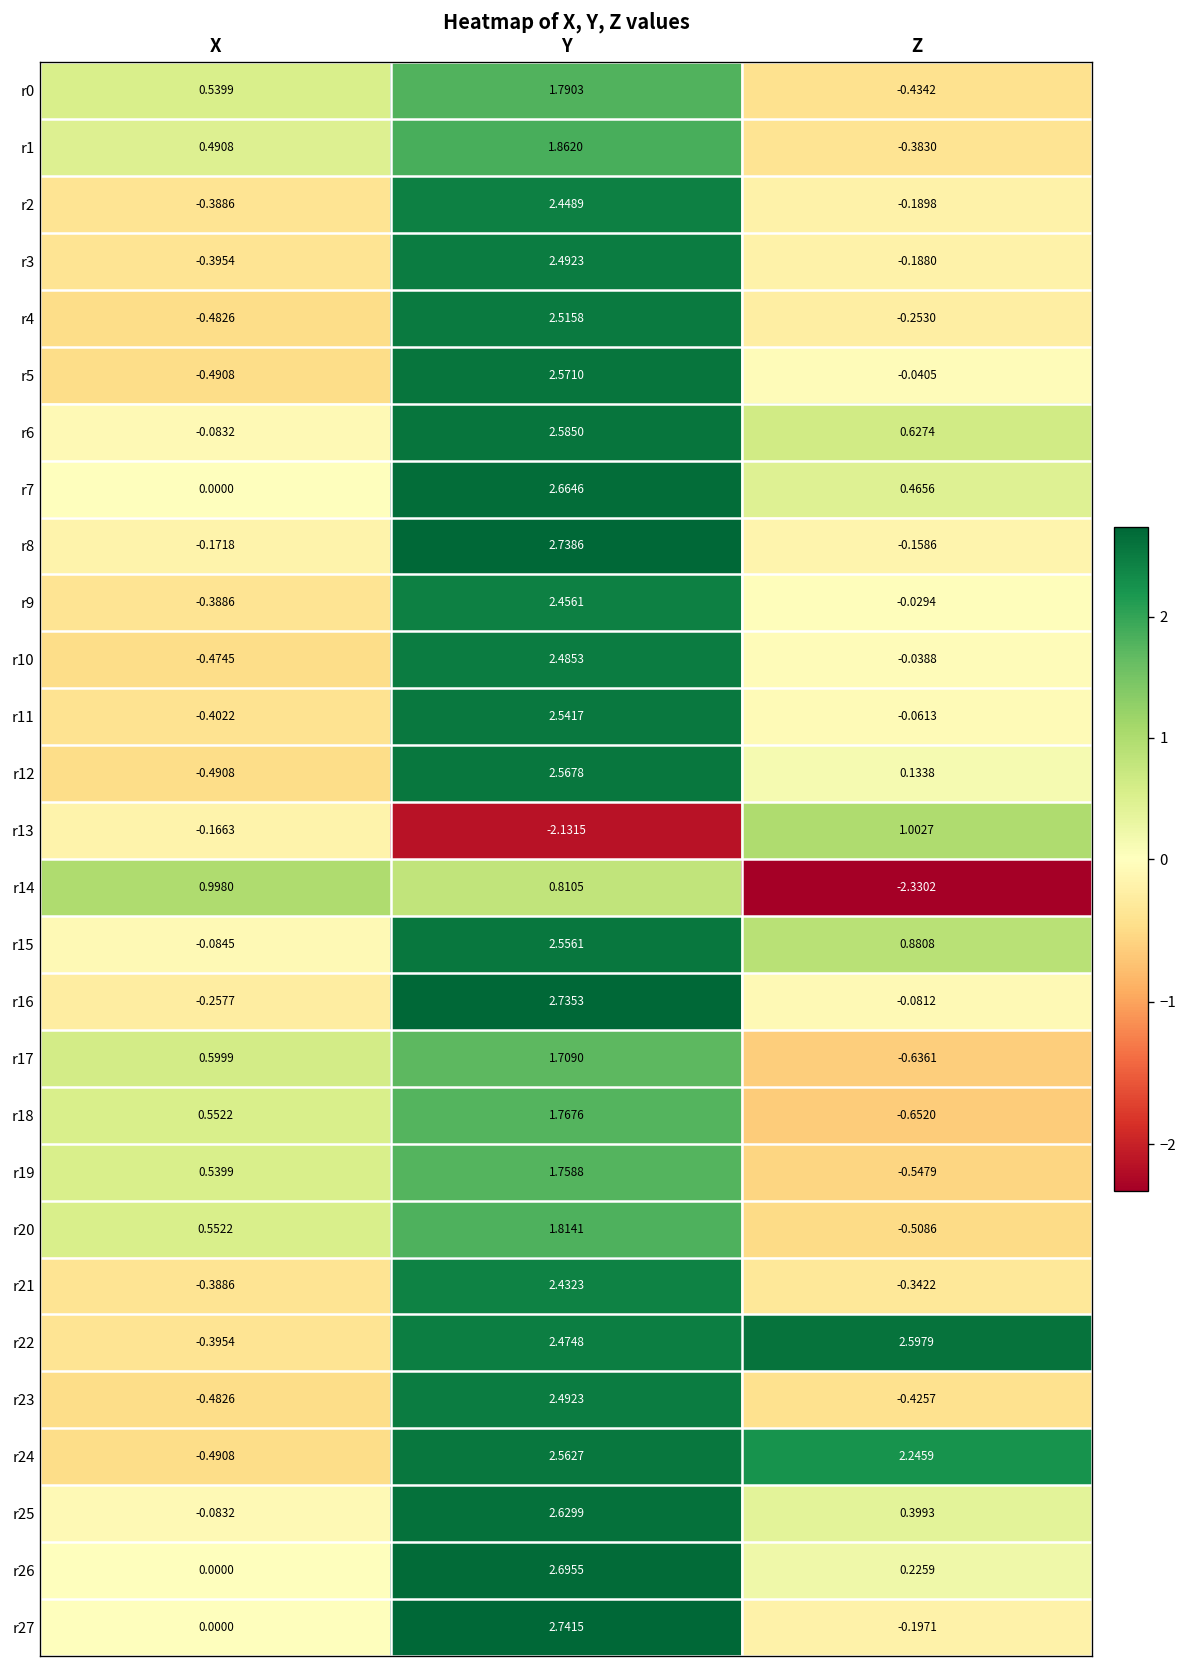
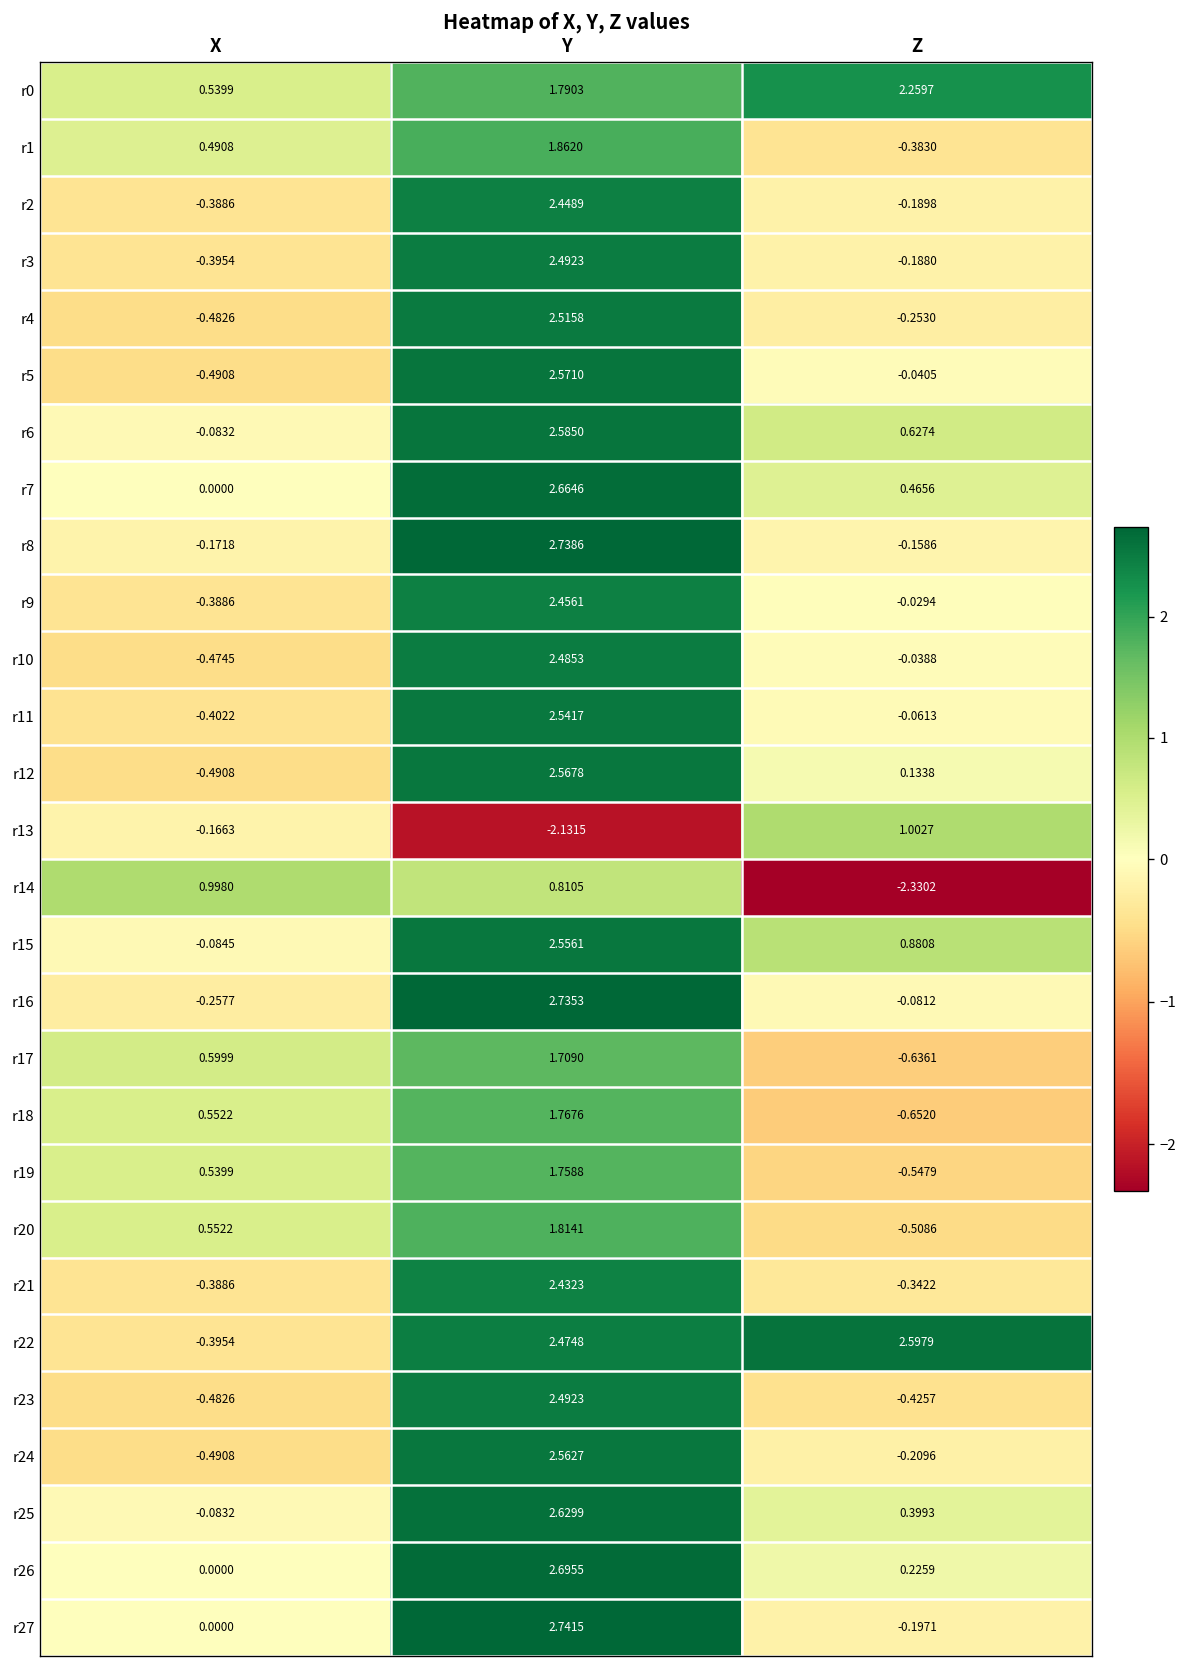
r0, Z: -0.4342 -> 2.2597
r24, Z: 2.2459 -> -0.2096
